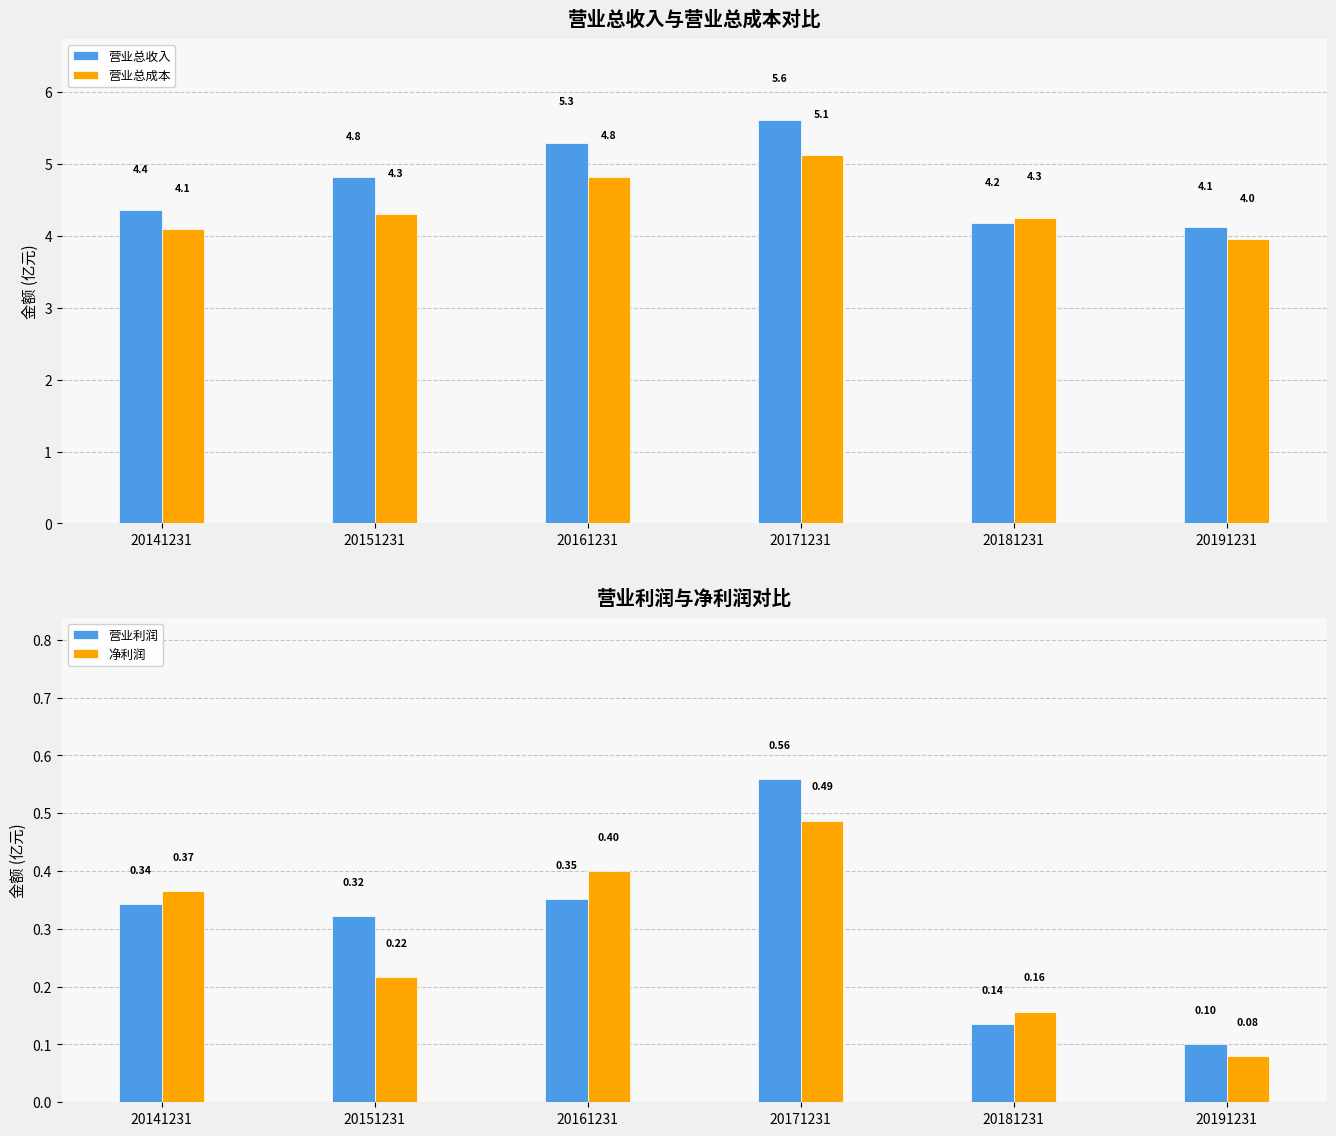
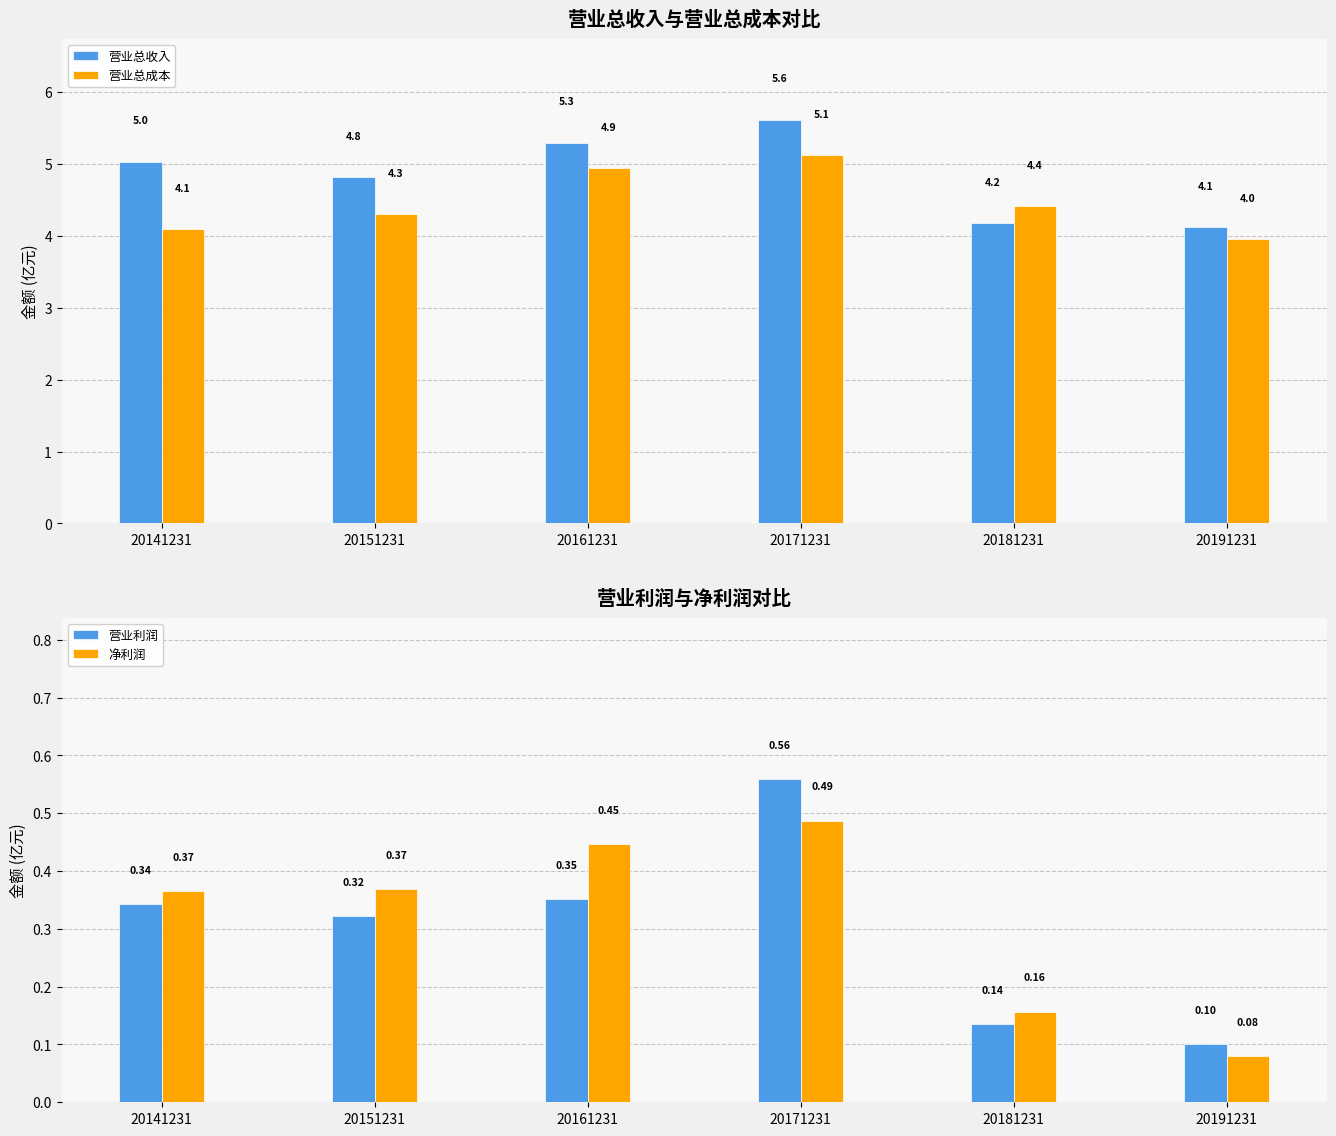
营业总收入与营业总成本对比, 营业总收入, 20141231: 4.4 -> 5.0
营业总收入与营业总成本对比, 营业总成本, 20161231: 4.8 -> 4.9
营业总收入与营业总成本对比, 营业总成本, 20181231: 4.3 -> 4.4
营业利润与净利润对比, 净利润, 20151231: 0.22 -> 0.37
营业利润与净利润对比, 净利润, 20161231: 0.40 -> 0.45
